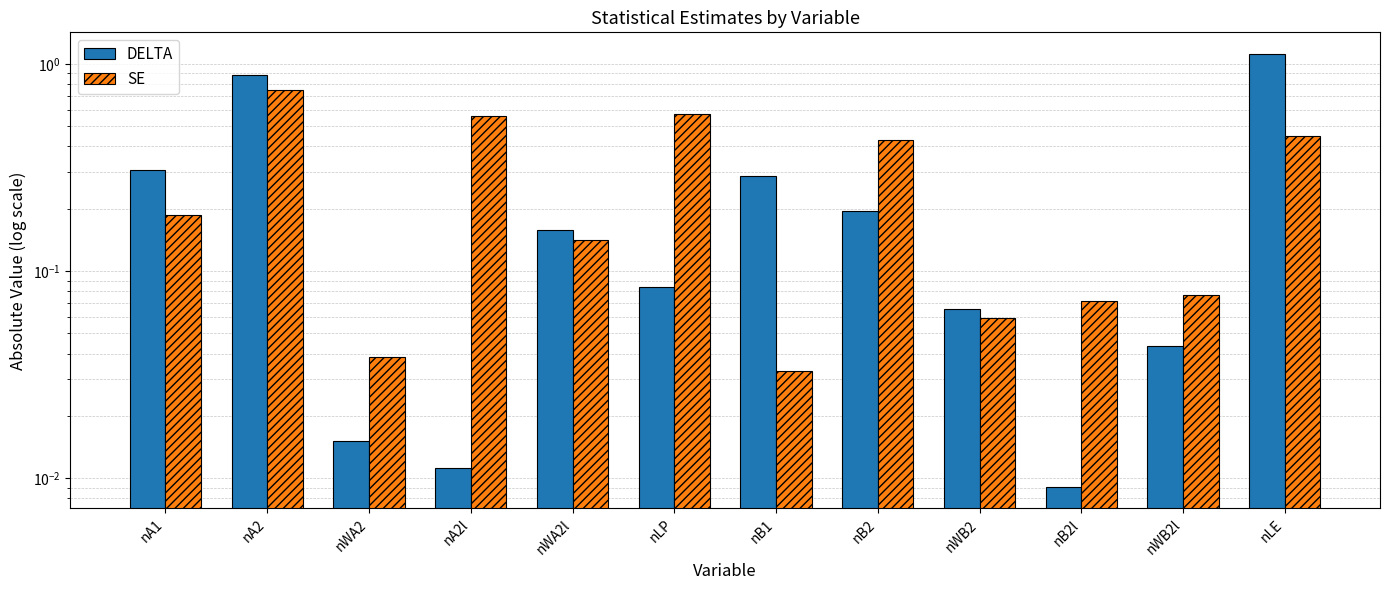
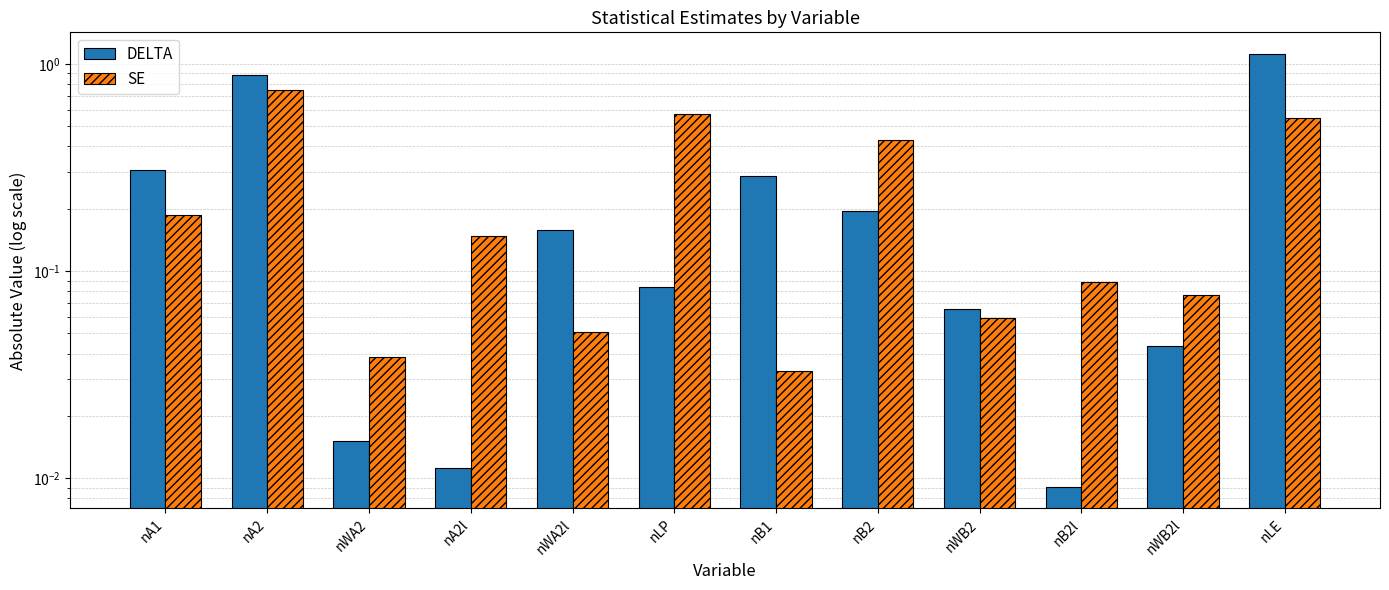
SE, nA2l: 0.56 -> 0.15
SE, nWA2l: 0.14 -> 0.051
SE, nB2l: 0.072 -> 0.088
SE, nLE: 0.45 -> 0.55
